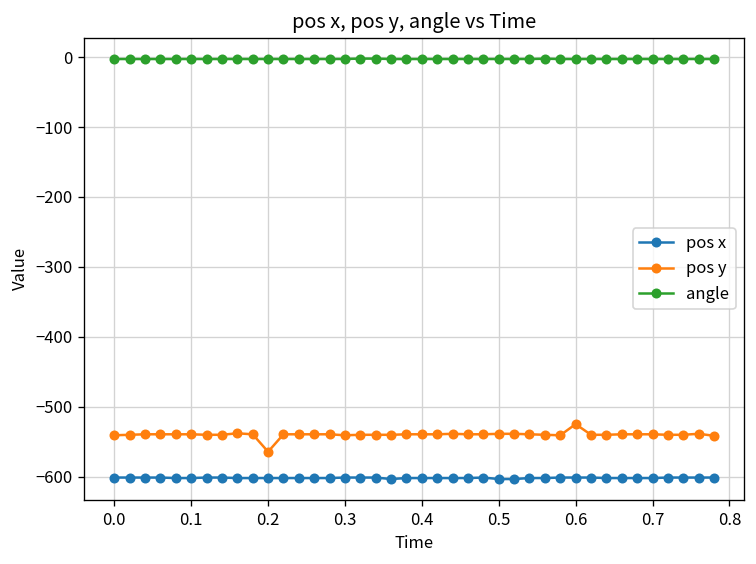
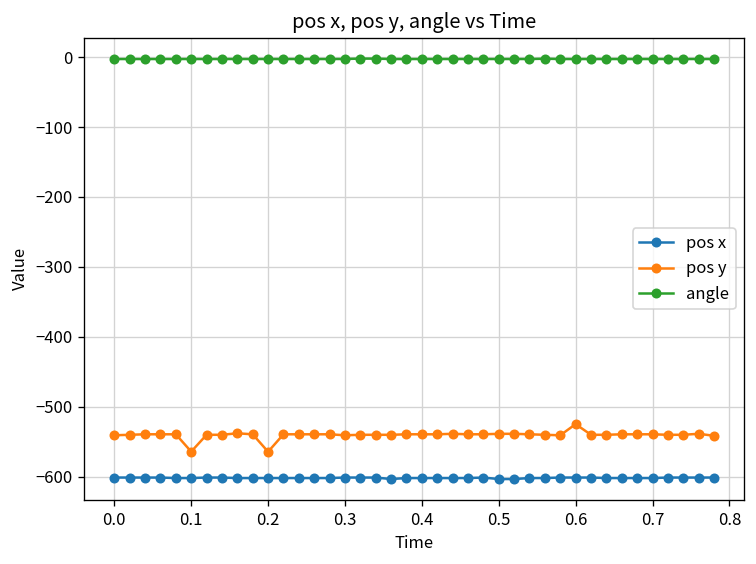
pos y, 0.1: -540 -> -560
